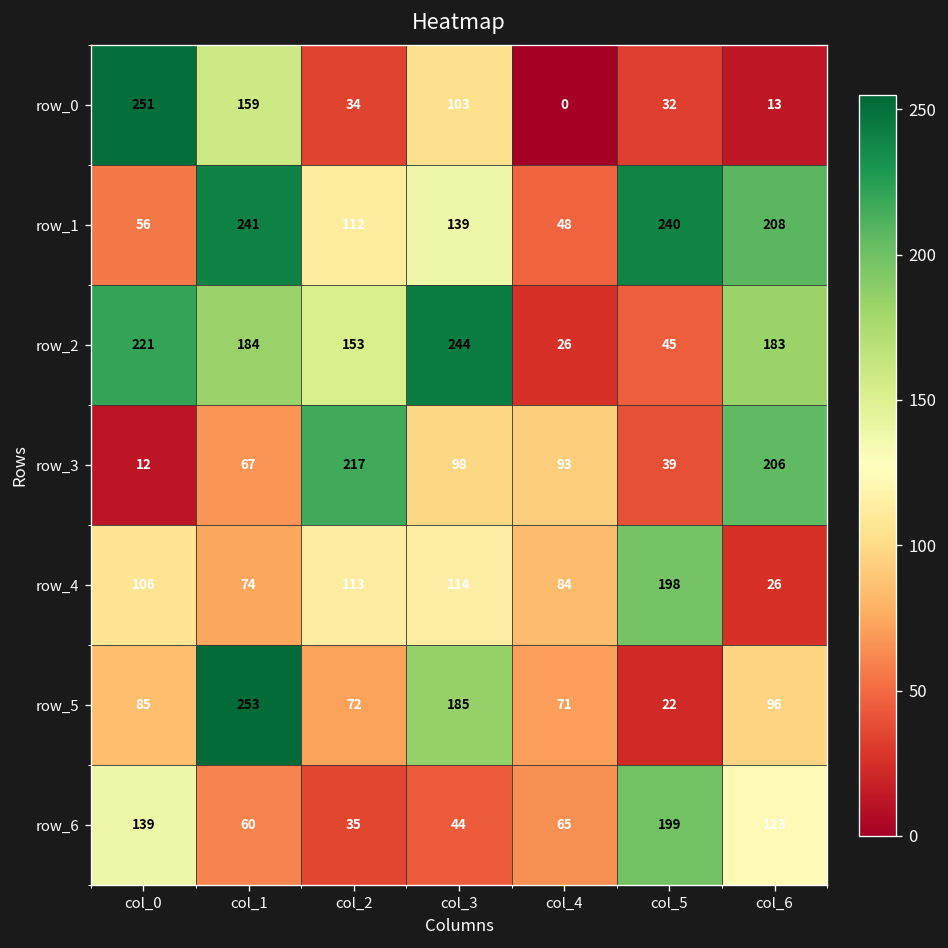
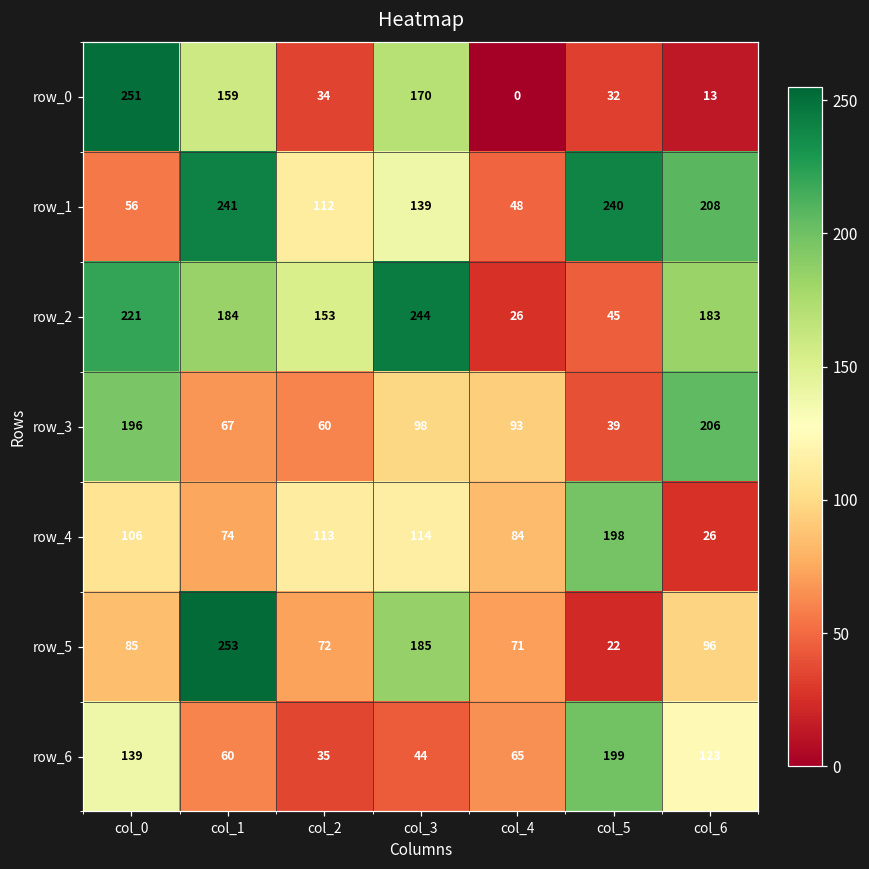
row_0, col_3: 103 -> 170
row_3, col_0: 12 -> 196
row_3, col_2: 217 -> 60
